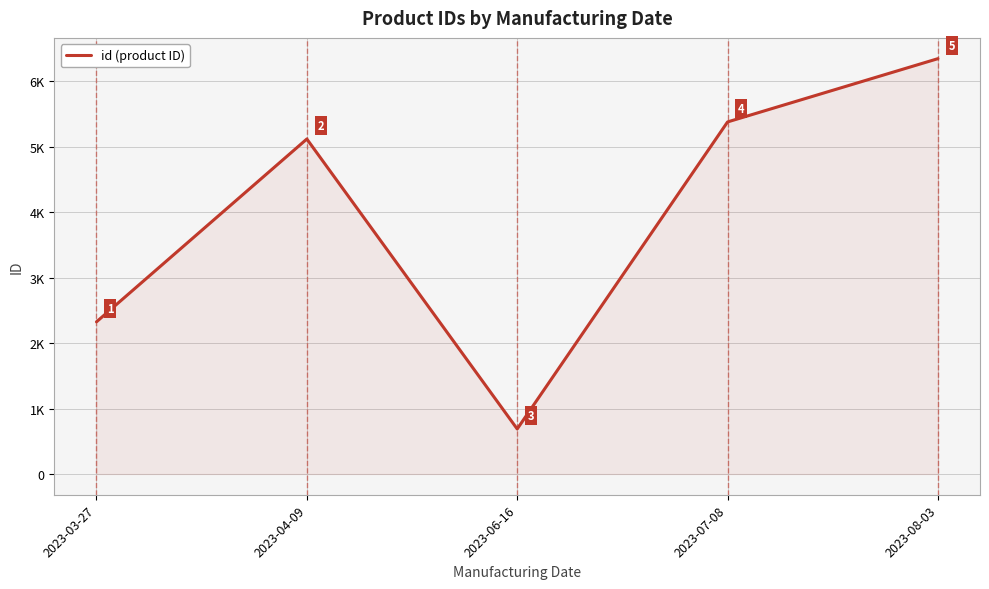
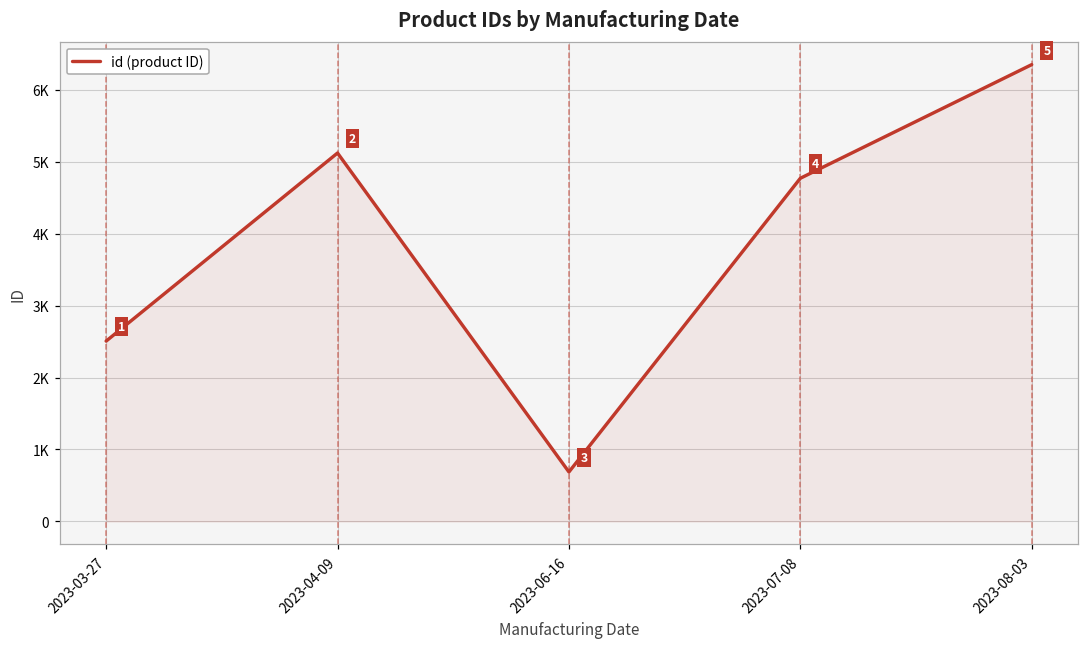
2023-03-27: 2300 -> 2500
2023-07-08: 5400 -> 4800
